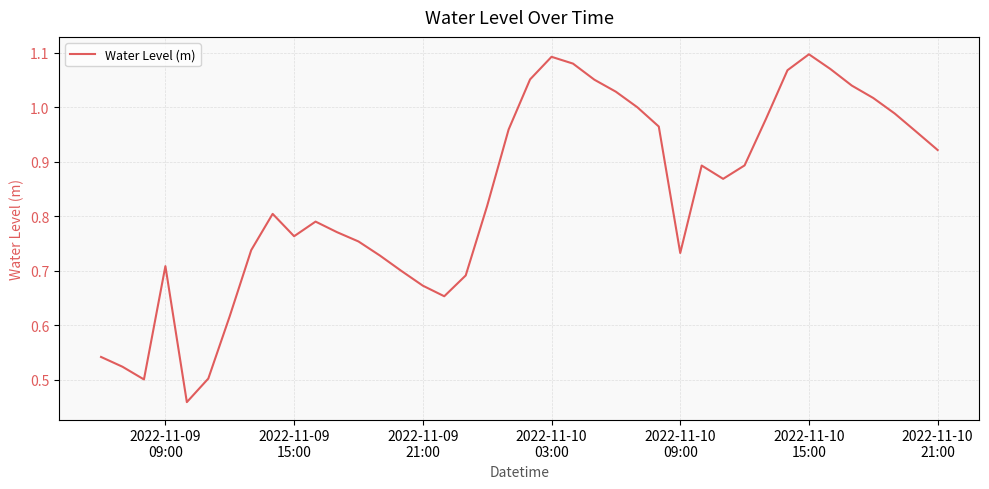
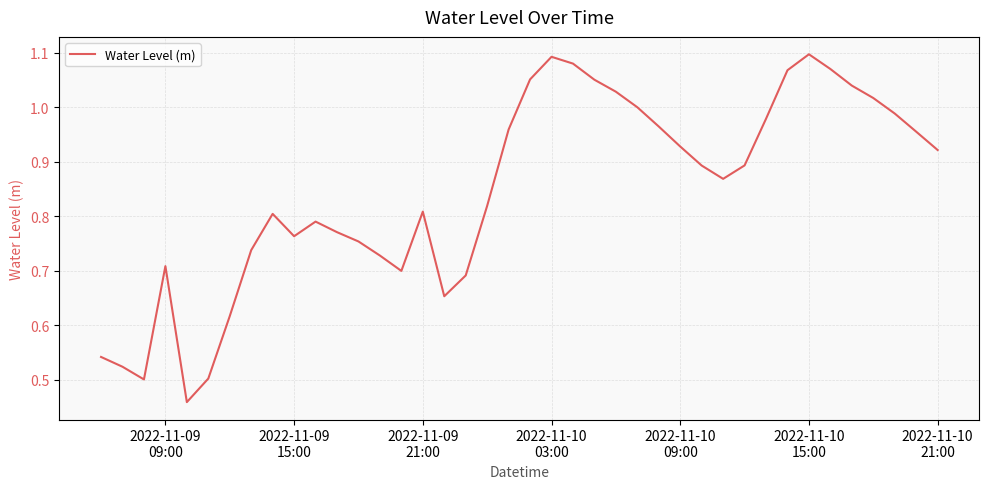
2022-11-09 21:00: 0.67 -> 0.81
2022-11-10 09:00: 0.73 -> 0.93
